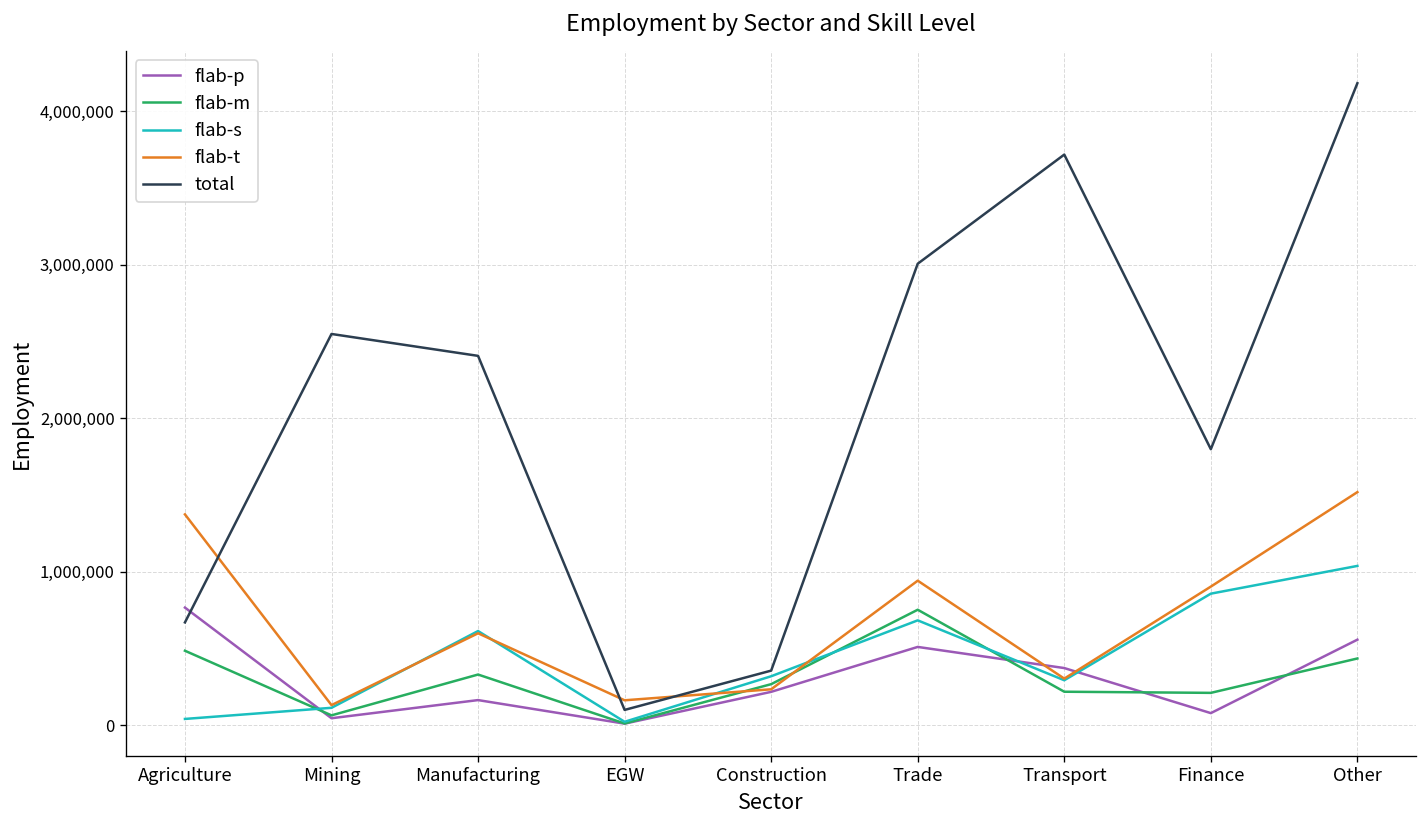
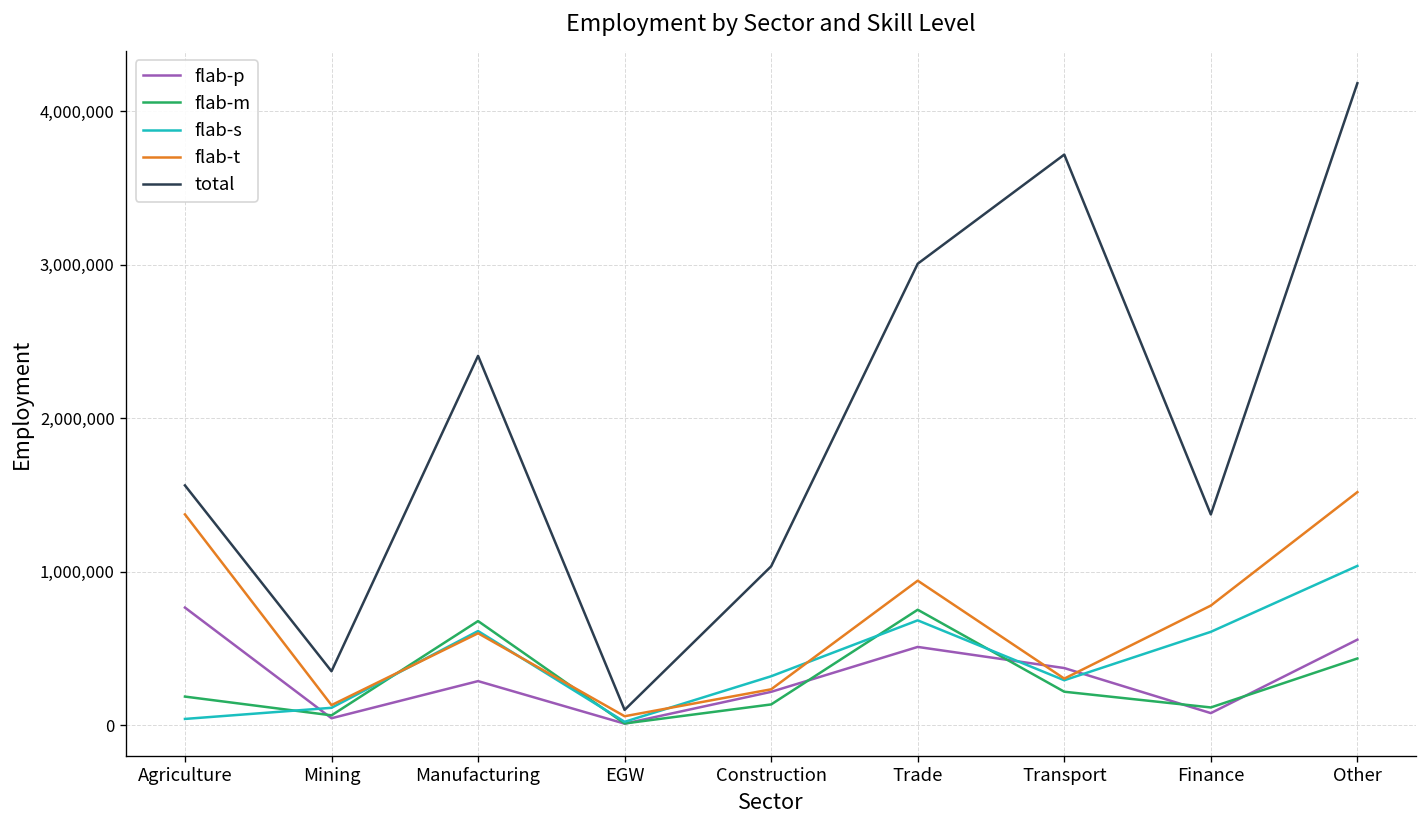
flab-m, Agriculture: 480,000 -> 190,000
total, Agriculture: 670,000 -> 1,560,000
total, Mining: 2,550,000 -> 350,000
flab-p, Manufacturing: 160,000 -> 290,000
flab-m, Manufacturing: 330,000 -> 680,000
flab-t, EGW: 160,000 -> 60,000
flab-m, Construction: 270,000 -> 130,000
total, Construction: 350,000 -> 1,030,000
flab-m, Finance: 210,000 -> 110,000
flab-s, Finance: 860,000 -> 610,000
flab-t, Finance: 900,000 -> 780,000
total, Finance: 1,800,000 -> 1,370,000
